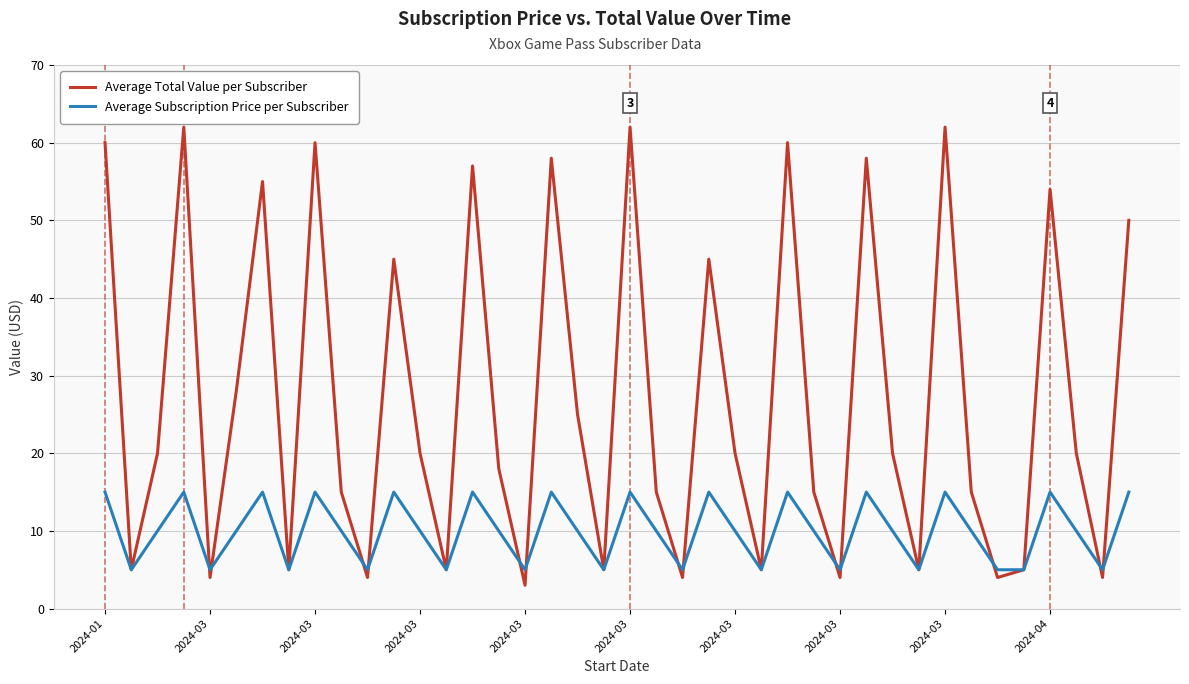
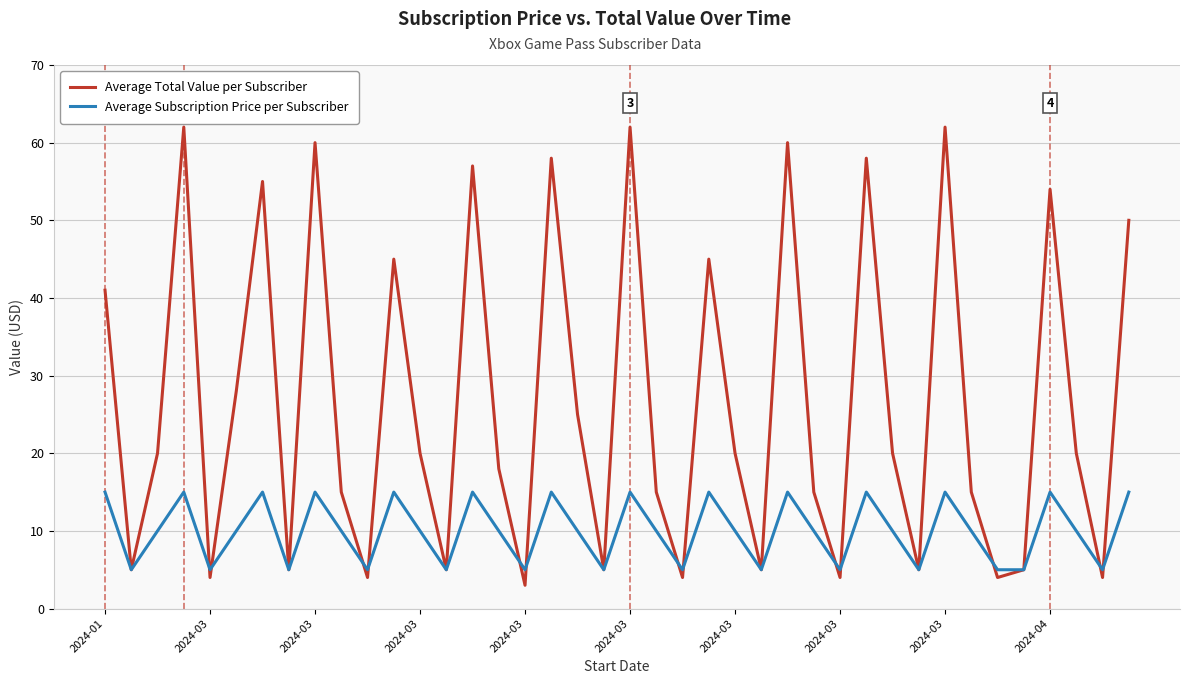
Average Total Value per Subscriber, 2024-01: 60 -> 41
